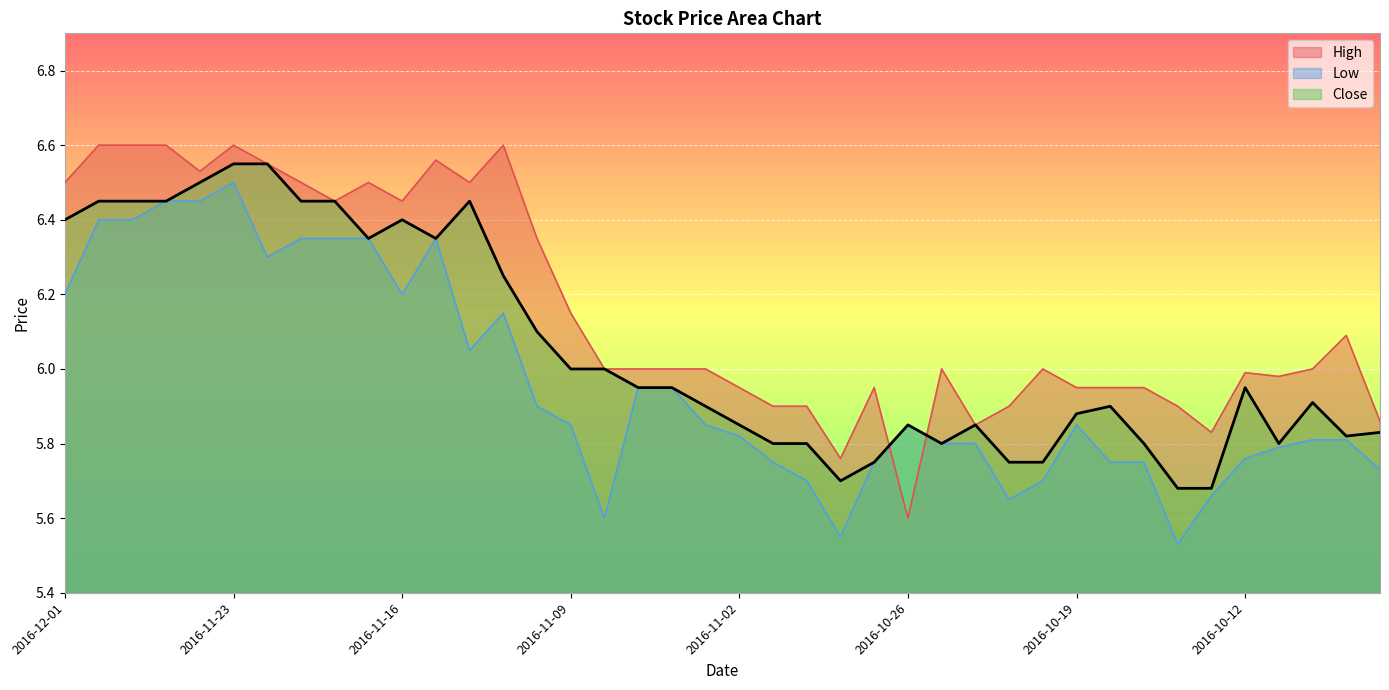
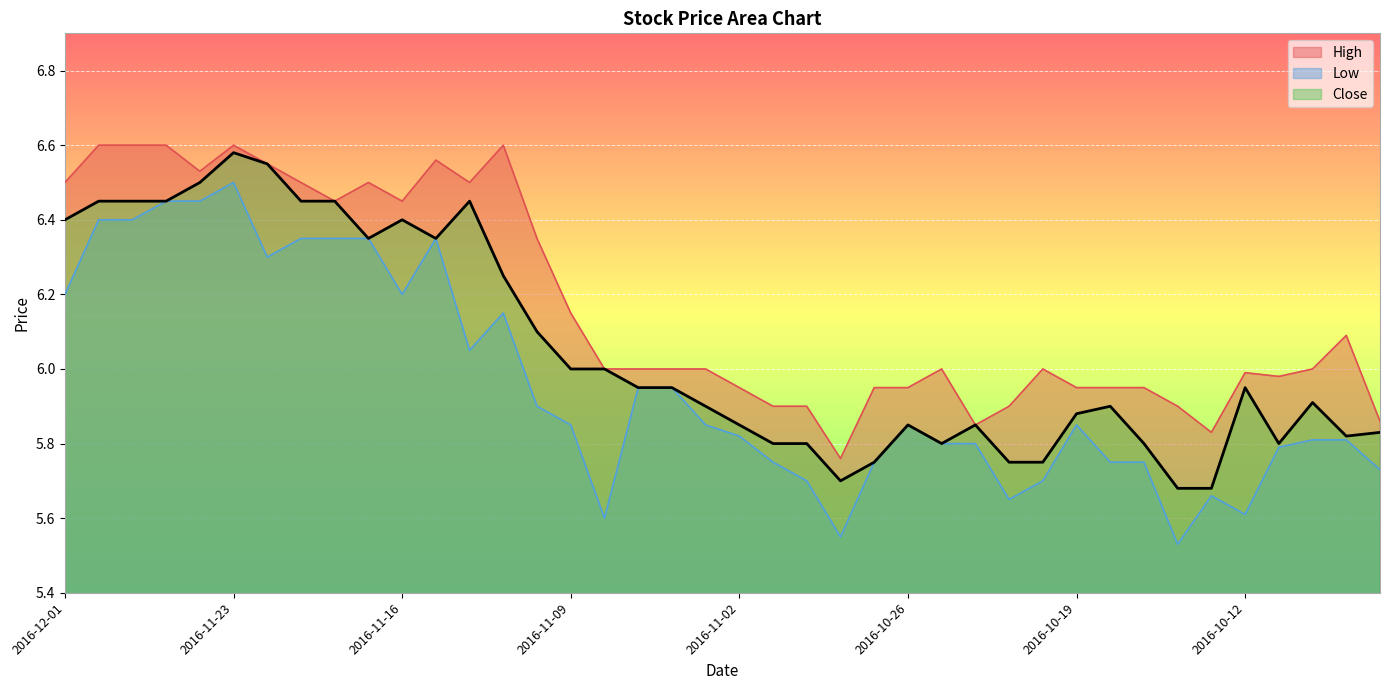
Close, 2016-11-23: 6.55 -> 6.58
High, 2016-10-26: 5.60 -> 5.95
Low, 2016-10-12: 5.76 -> 5.61
